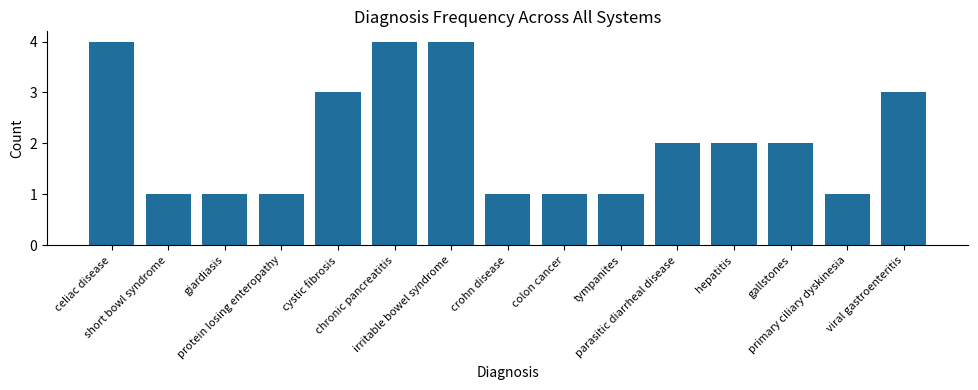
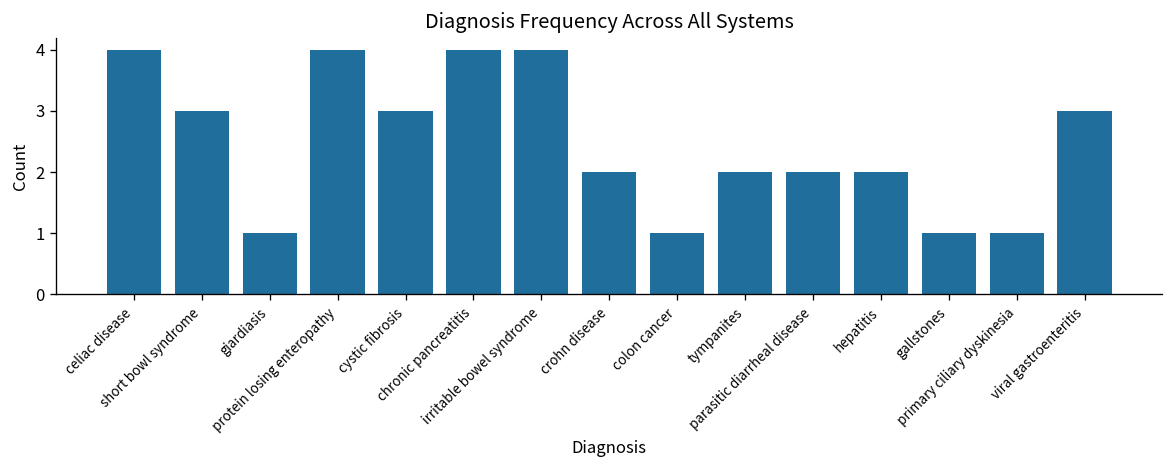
short bowl syndrome: 1 -> 3
protein losing enteropathy: 1 -> 4
crohn disease: 1 -> 2
tympanites: 1 -> 2
gallstones: 2 -> 1
